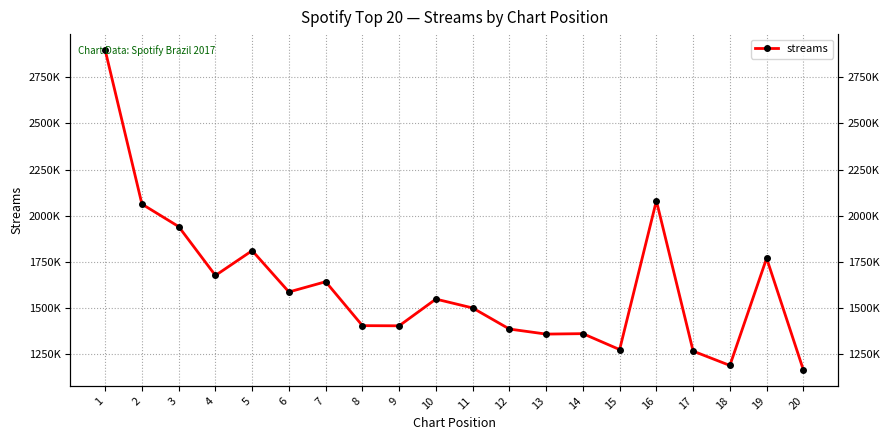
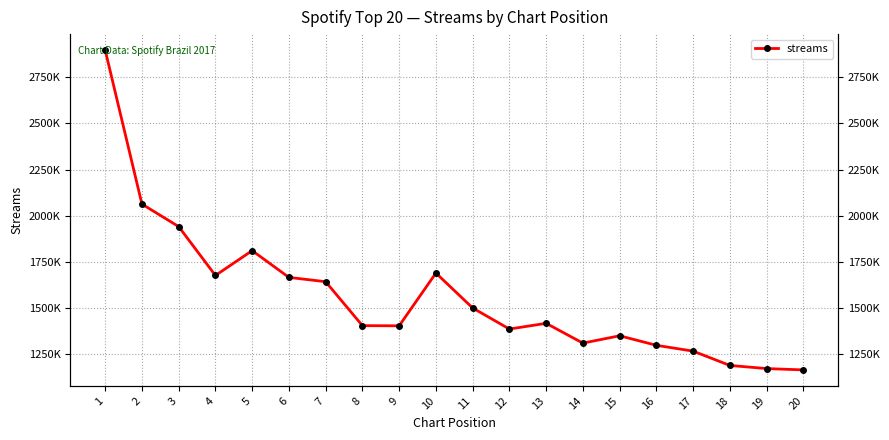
6: 1590000 -> 1670000
10: 1550000 -> 1690000
13: 1360000 -> 1420000
14: 1360000 -> 1310000
15: 1280000 -> 1350000
16: 2080000 -> 1300000
19: 1770000 -> 1170000
